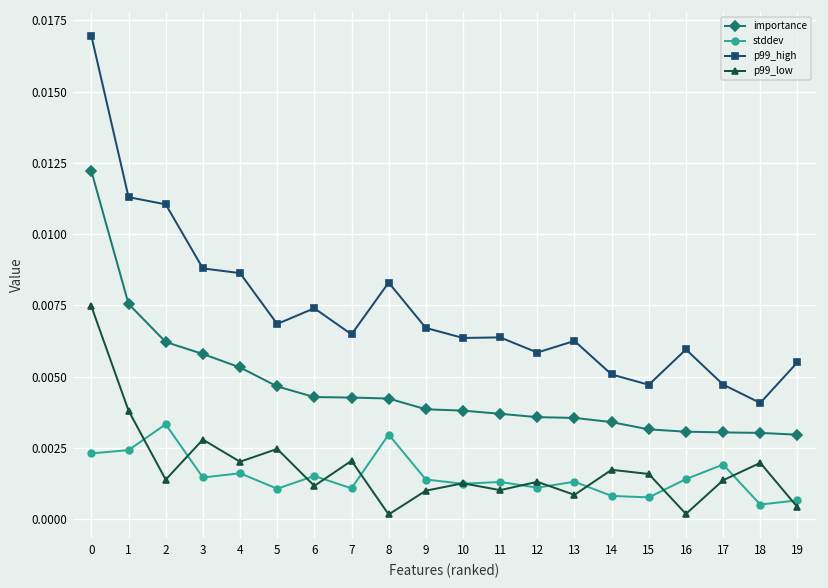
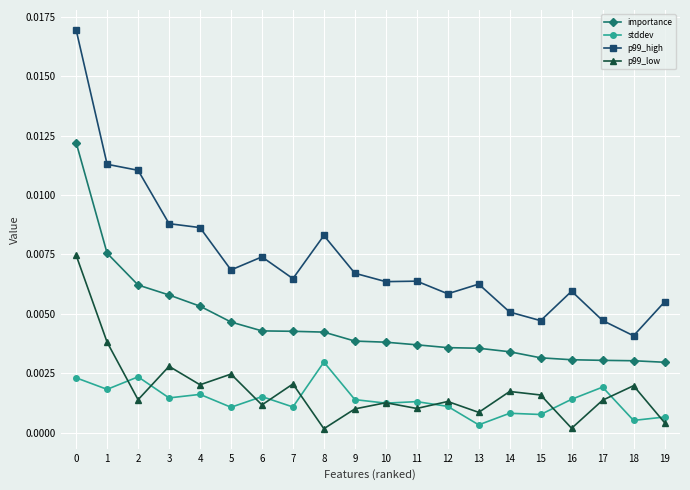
stddev, 1: 0.0024 -> 0.0018
stddev, 2: 0.0033 -> 0.0023
stddev, 13: 0.0013 -> 0.0003
